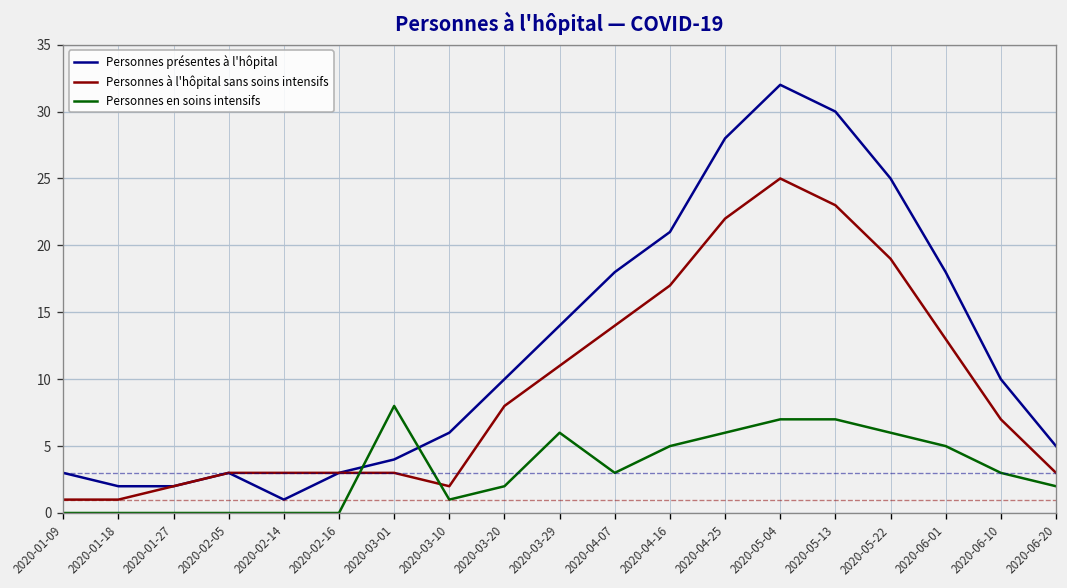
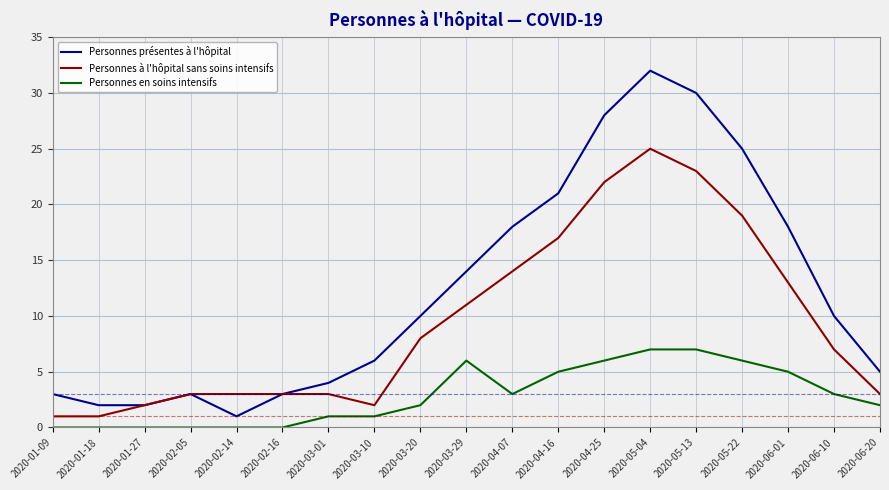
Personnes en soins intensifs, 2020-03-01: 8 -> 1
